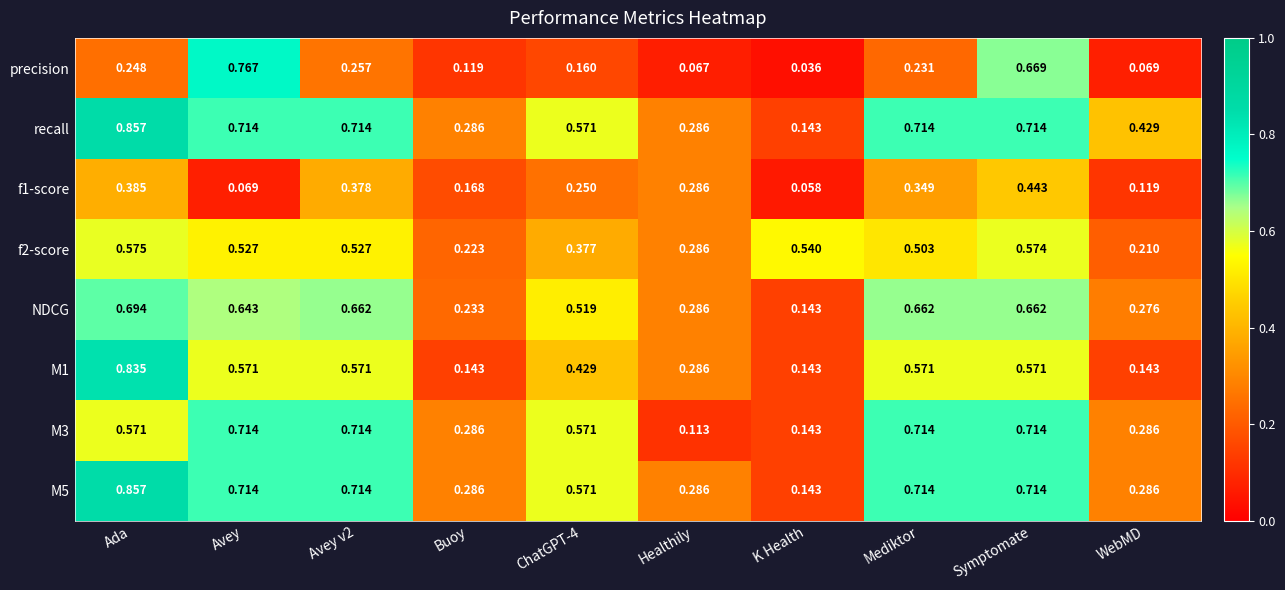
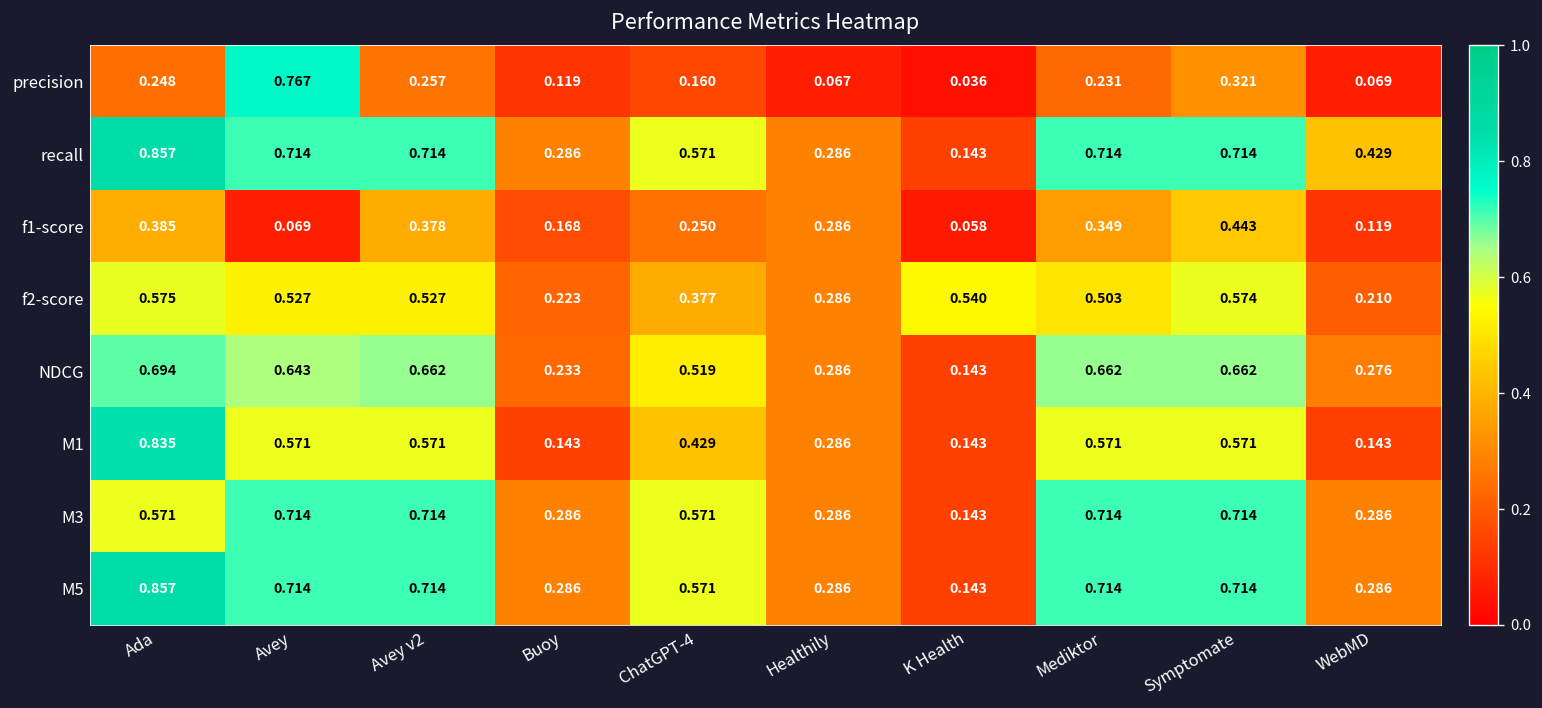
precision, Symptomate: 0.669 -> 0.321
M3, Healthily: 0.113 -> 0.286
